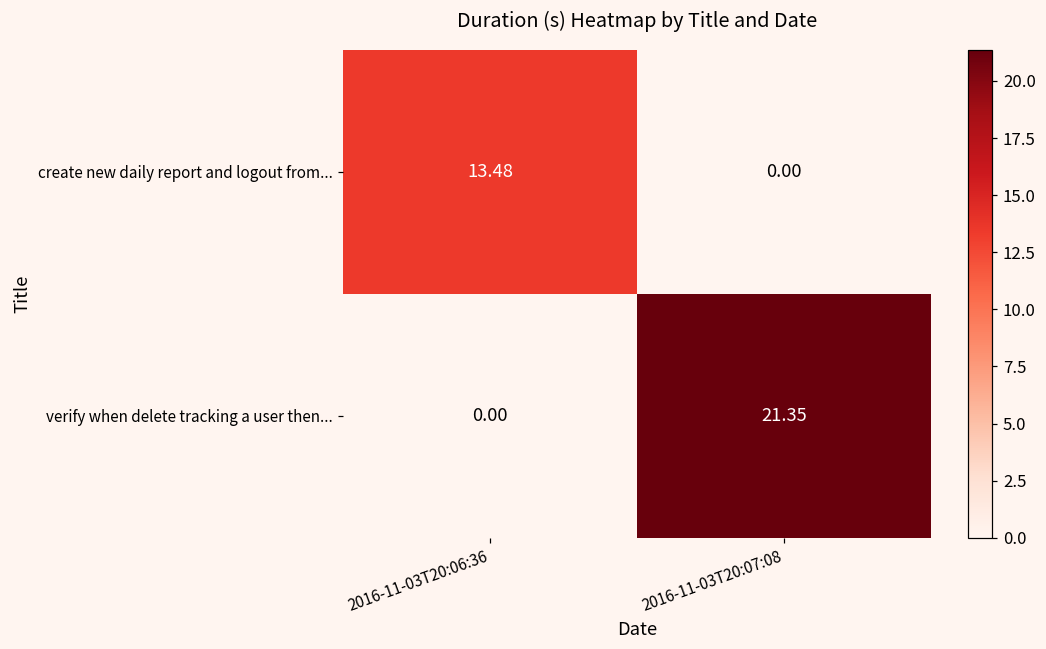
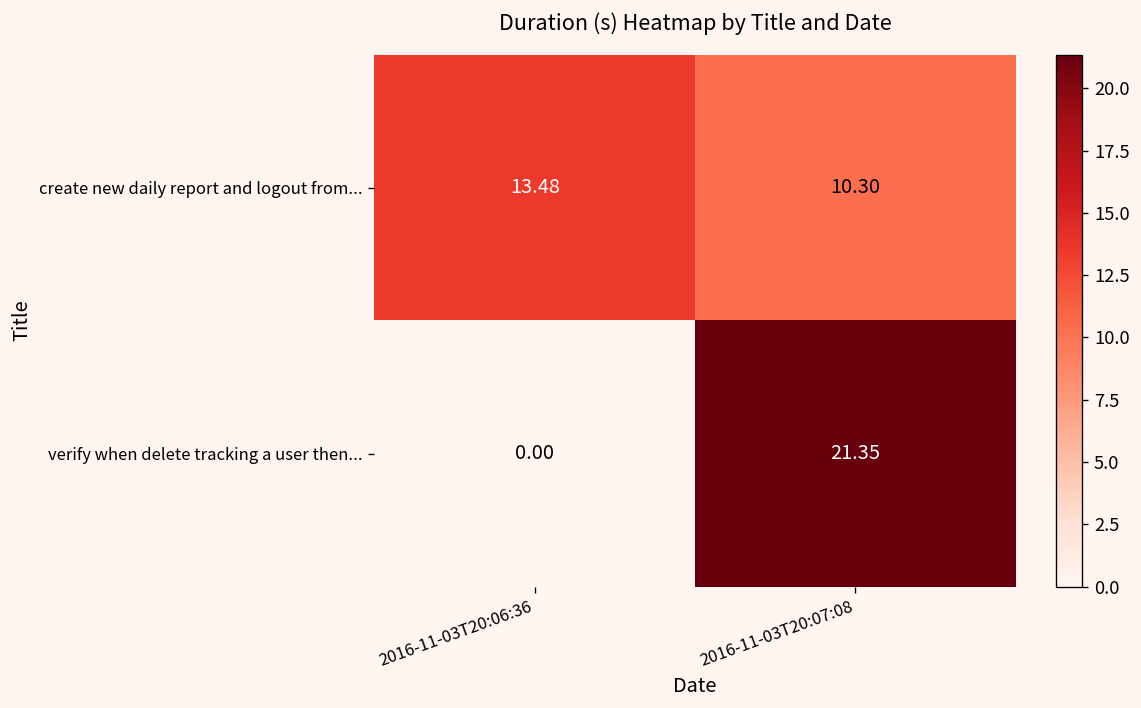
create new daily report and logout from..., 2016-11-03T20:07:08: 0.00 -> 10.30
